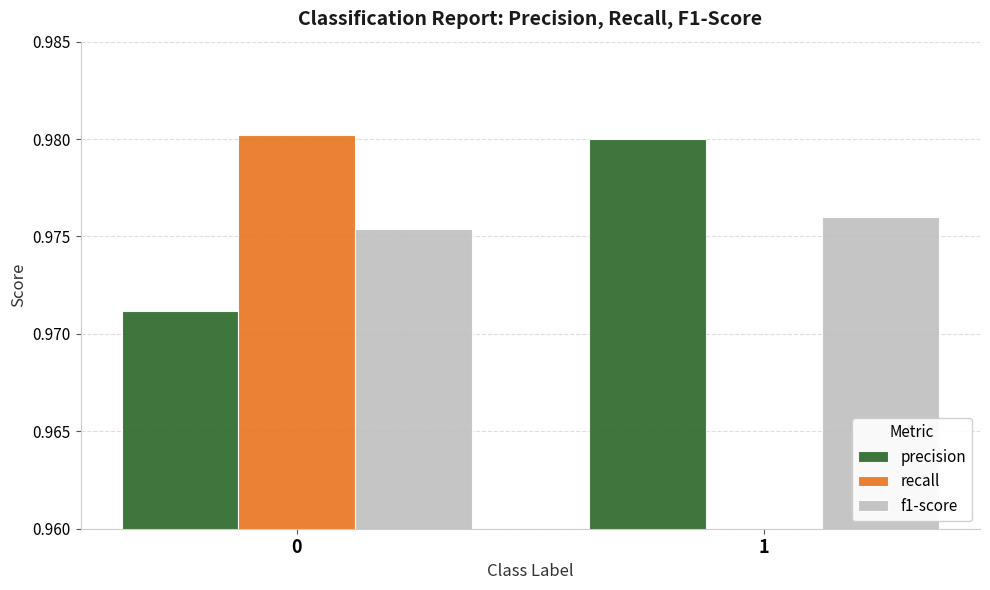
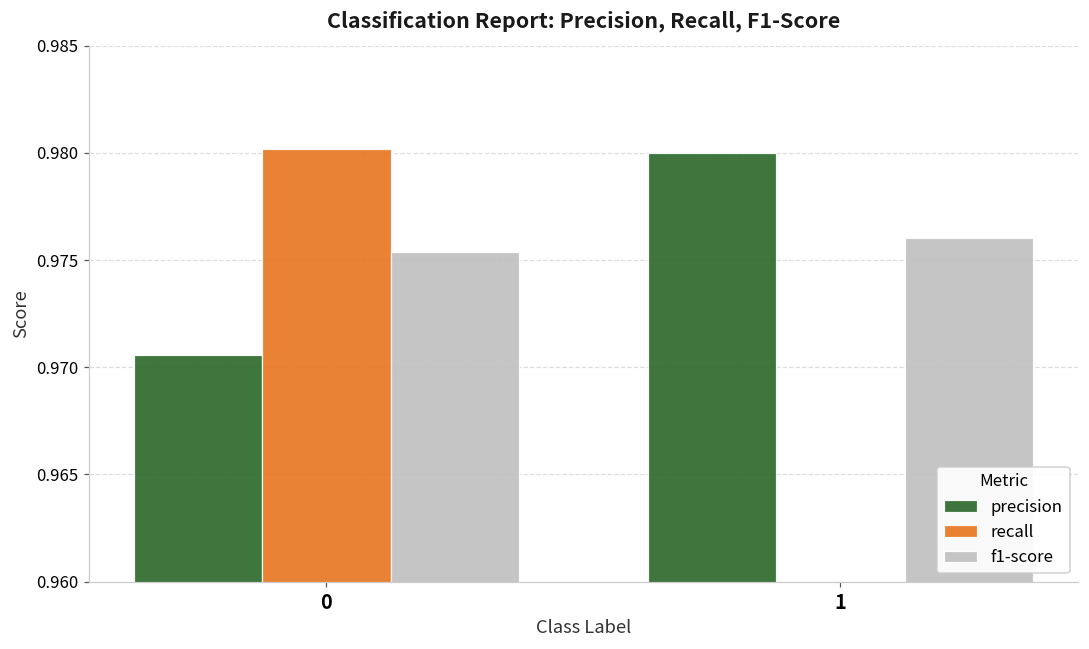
precision, 0: 0.9712 -> 0.9706
